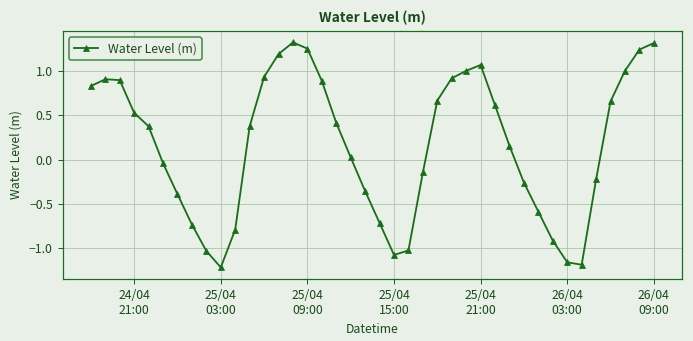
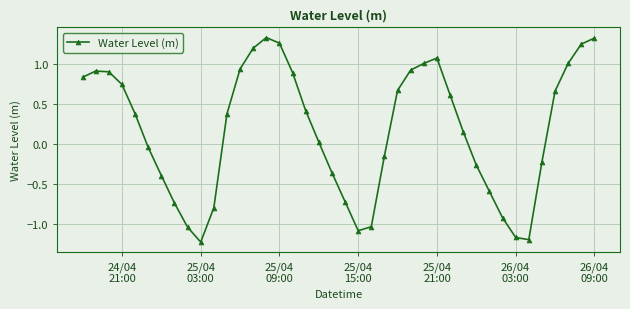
24/04 21:00: 0.5 -> 0.7
